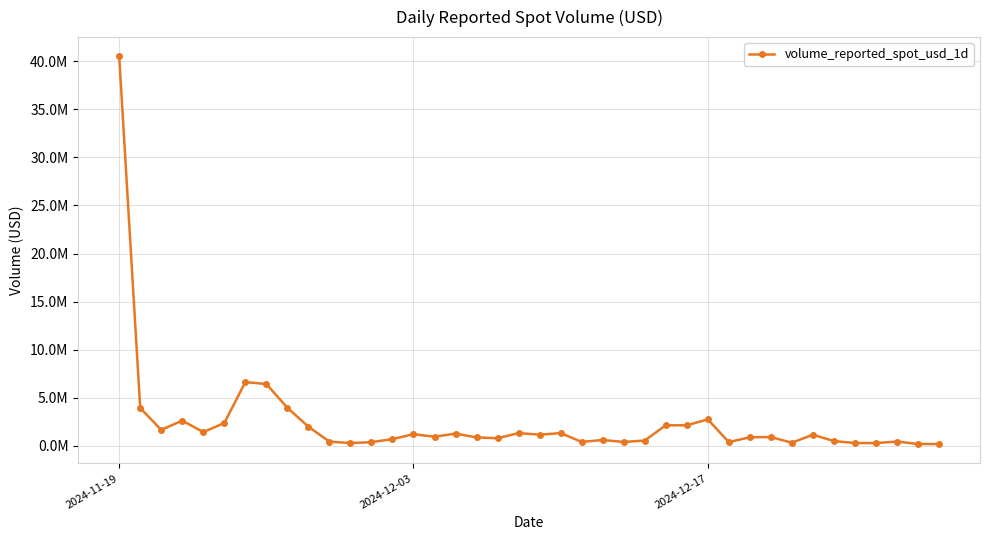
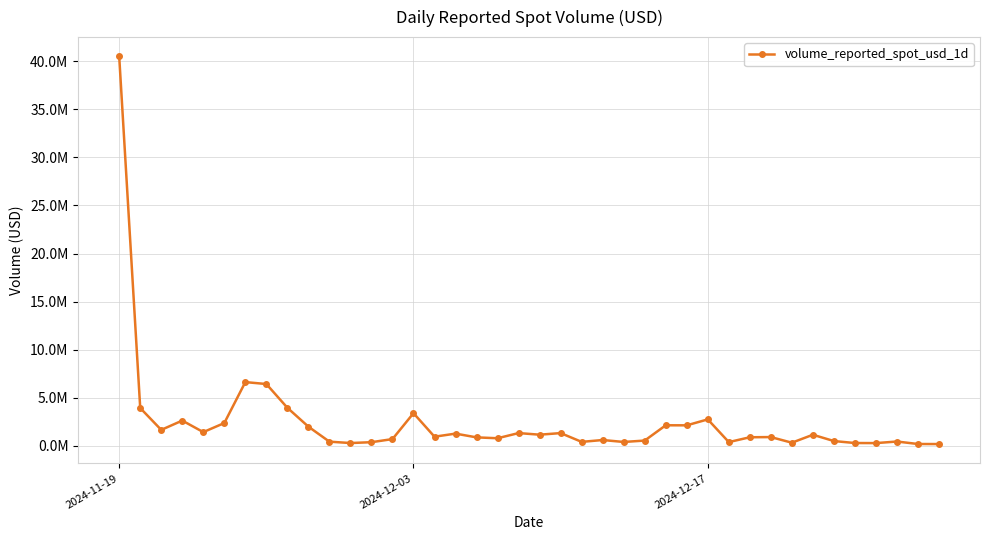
2024-12-03: 1000000 -> 3000000
